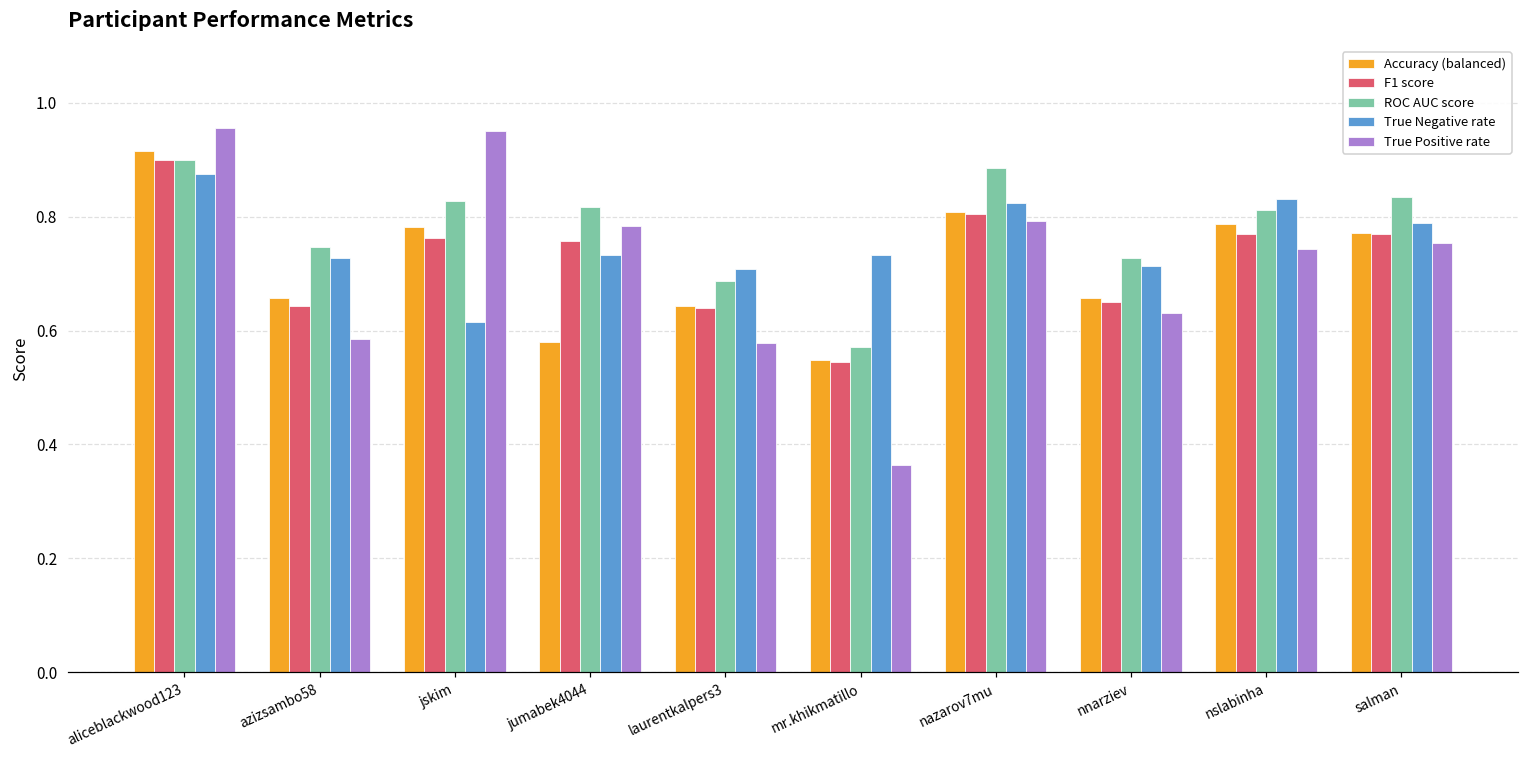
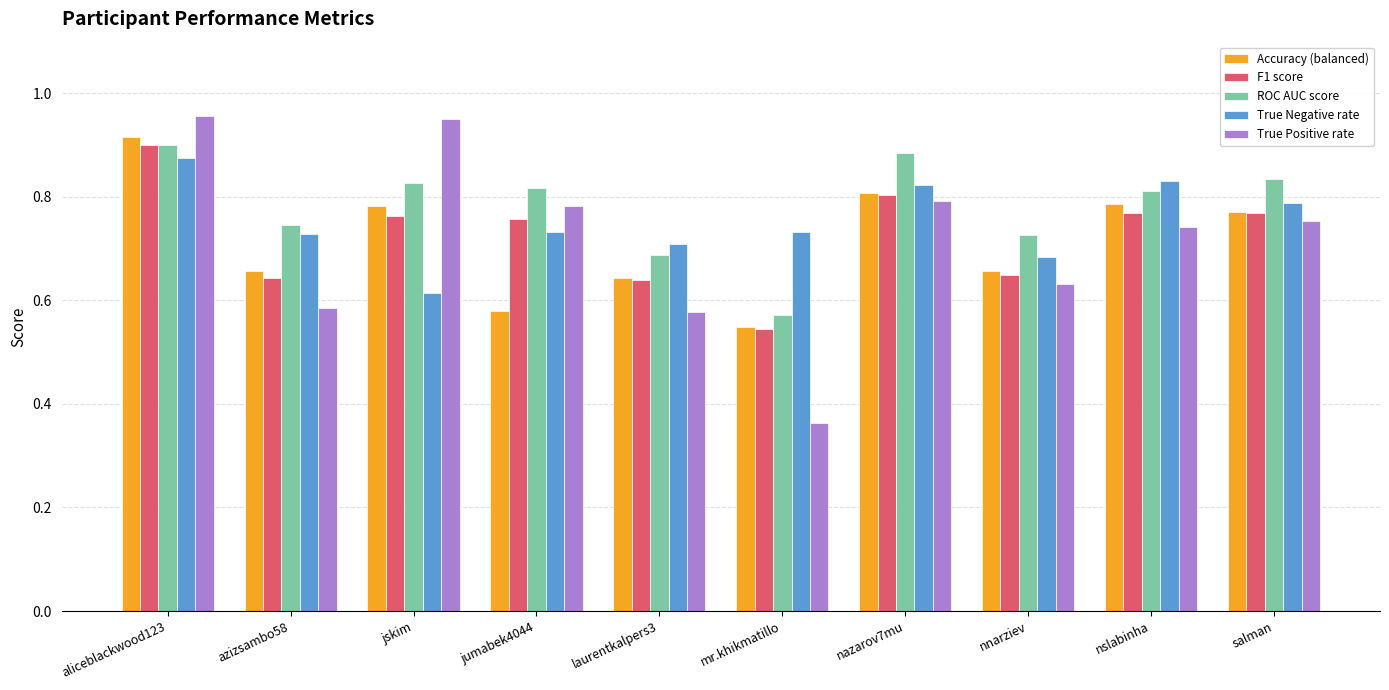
True Negative rate, nnarziev: 0.71 -> 0.68
